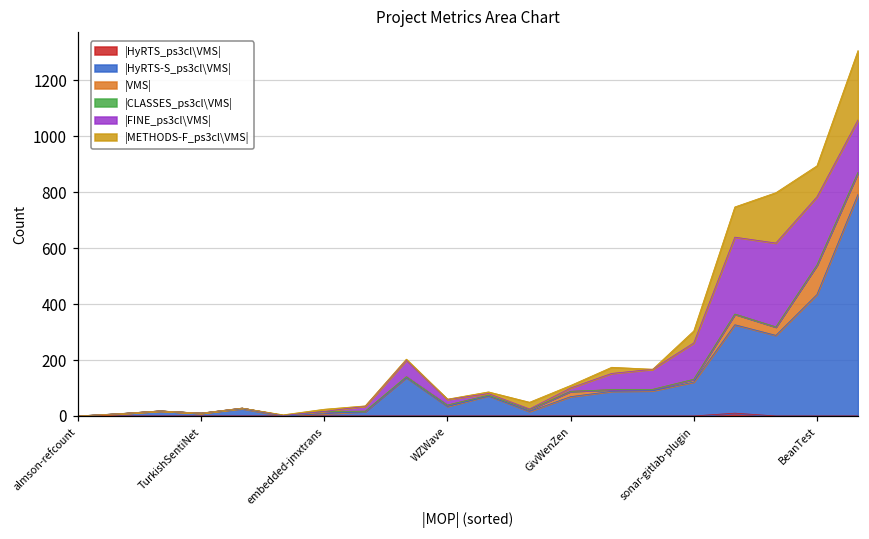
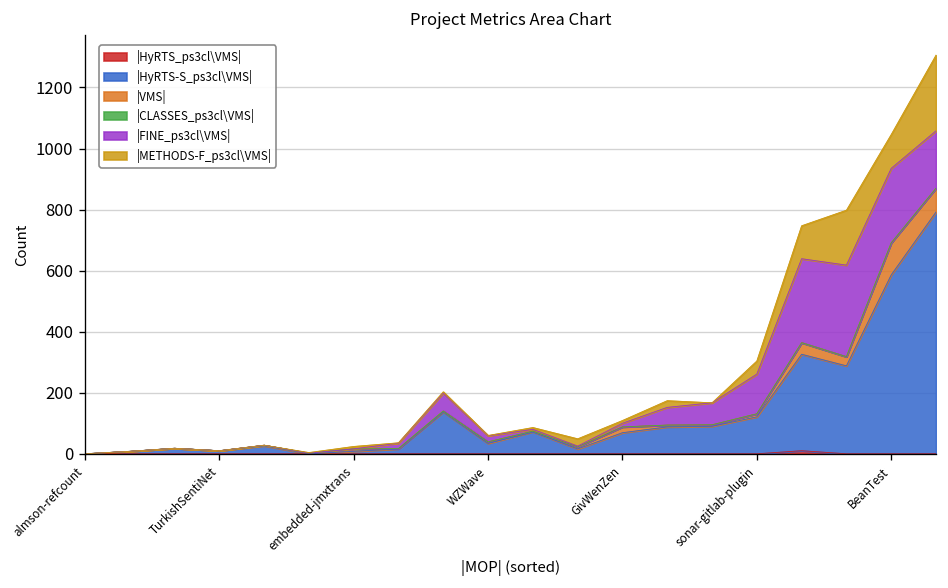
|HyRTS-S_ps3cl\VMS|, BeanTest: 430 -> 590
